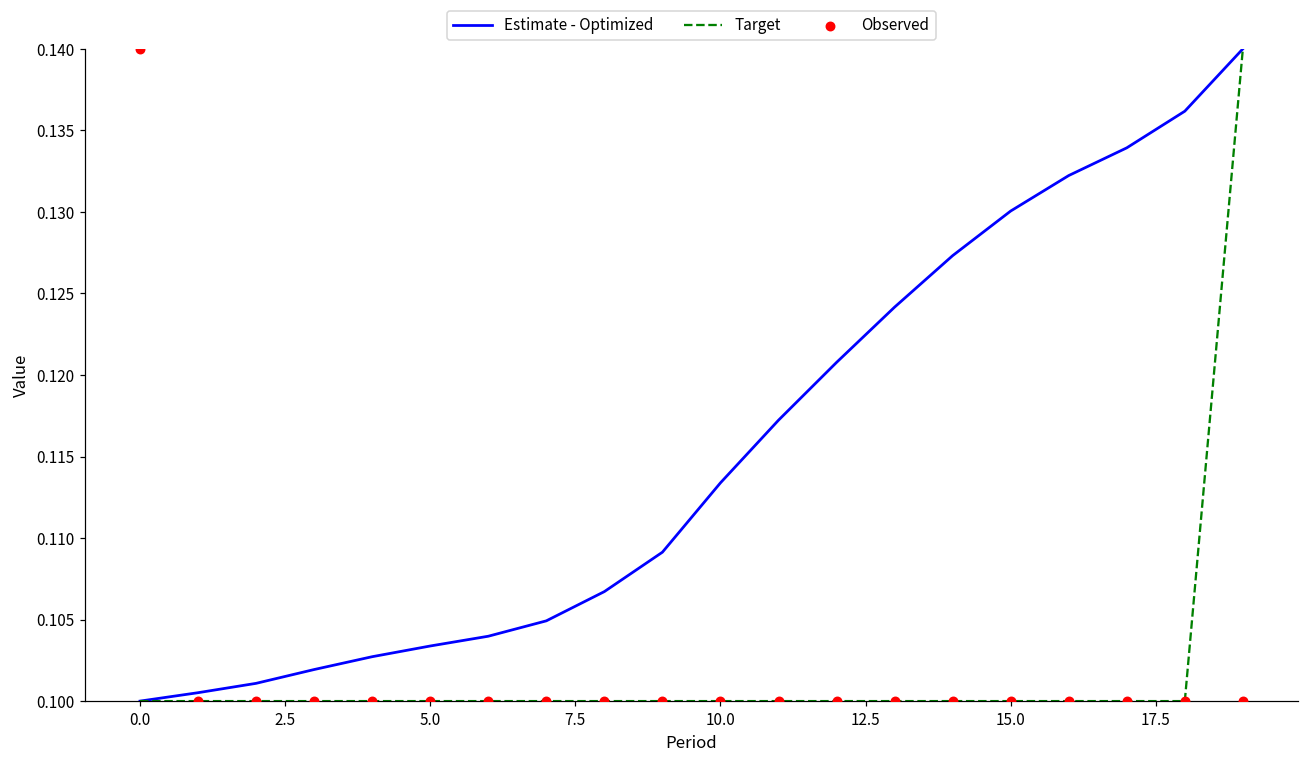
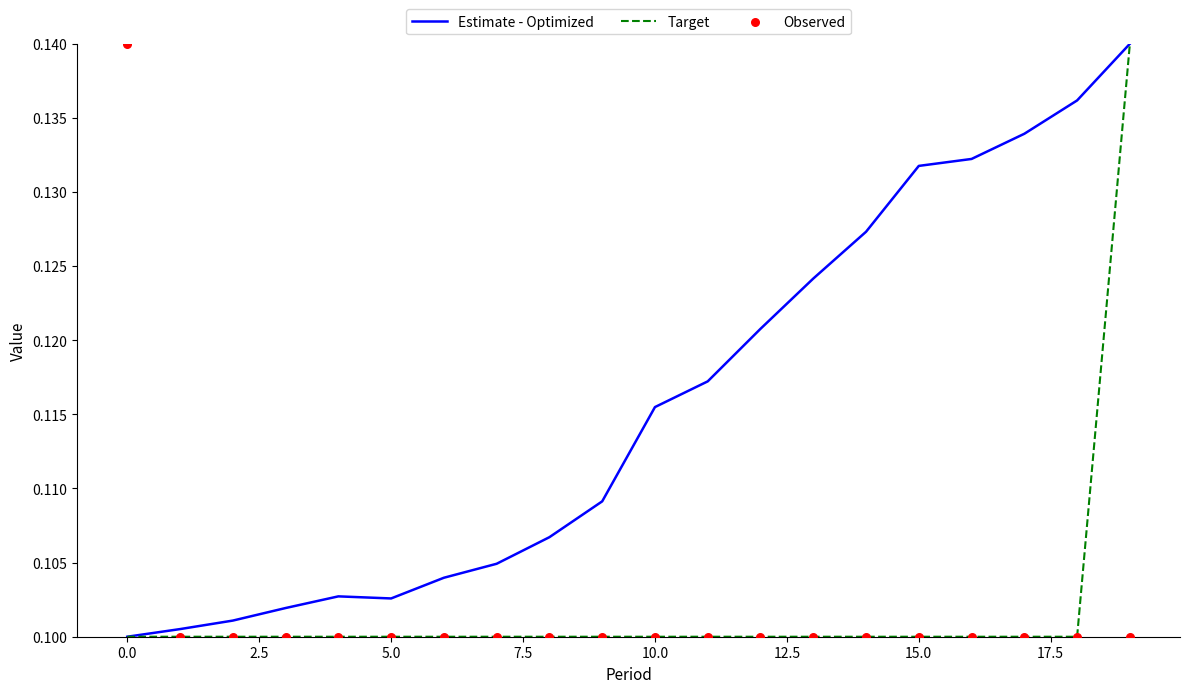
Estimate - Optimized, 5.0: 0.1034 -> 0.1026
Estimate - Optimized, 10.0: 0.1134 -> 0.1155
Estimate - Optimized, 15.0: 0.1301 -> 0.1318
